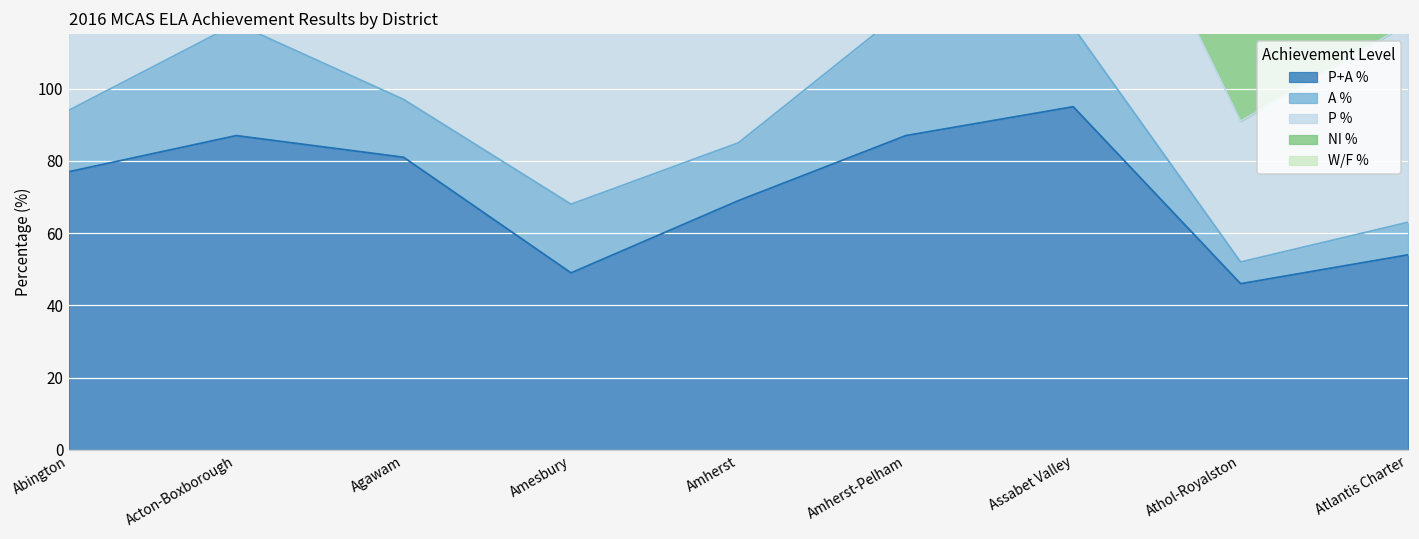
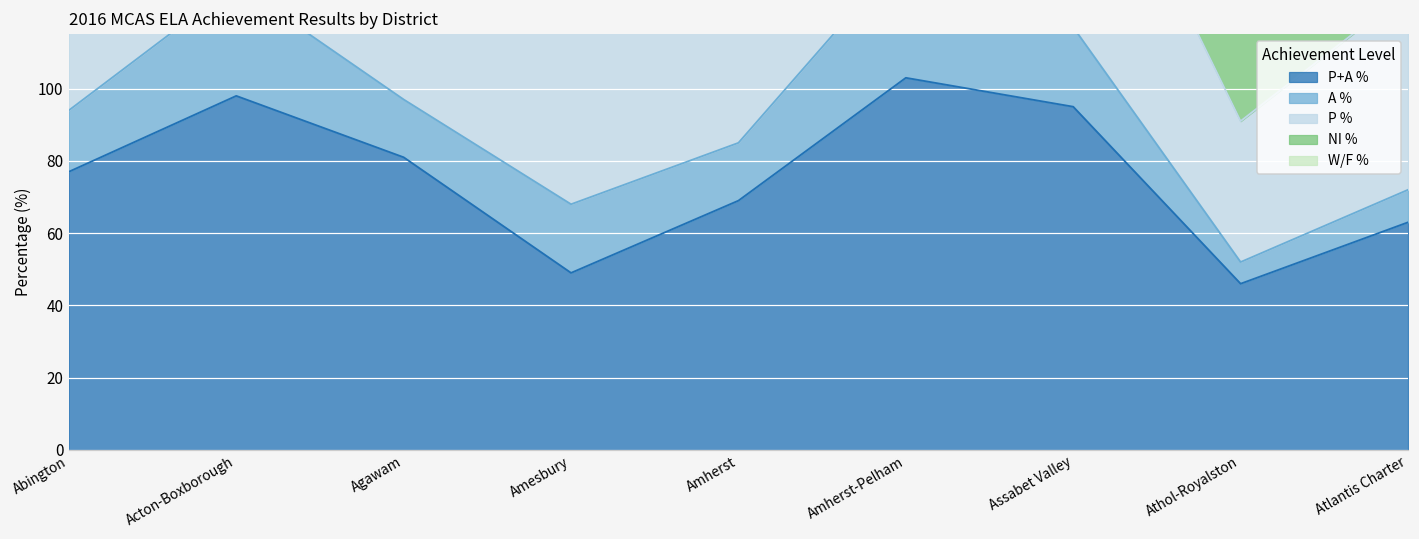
P+A %, Acton-Boxborough: 87 -> 98
P+A %, Amherst-Pelham: 87 -> 103
P+A %, Atlantis Charter: 54 -> 63
